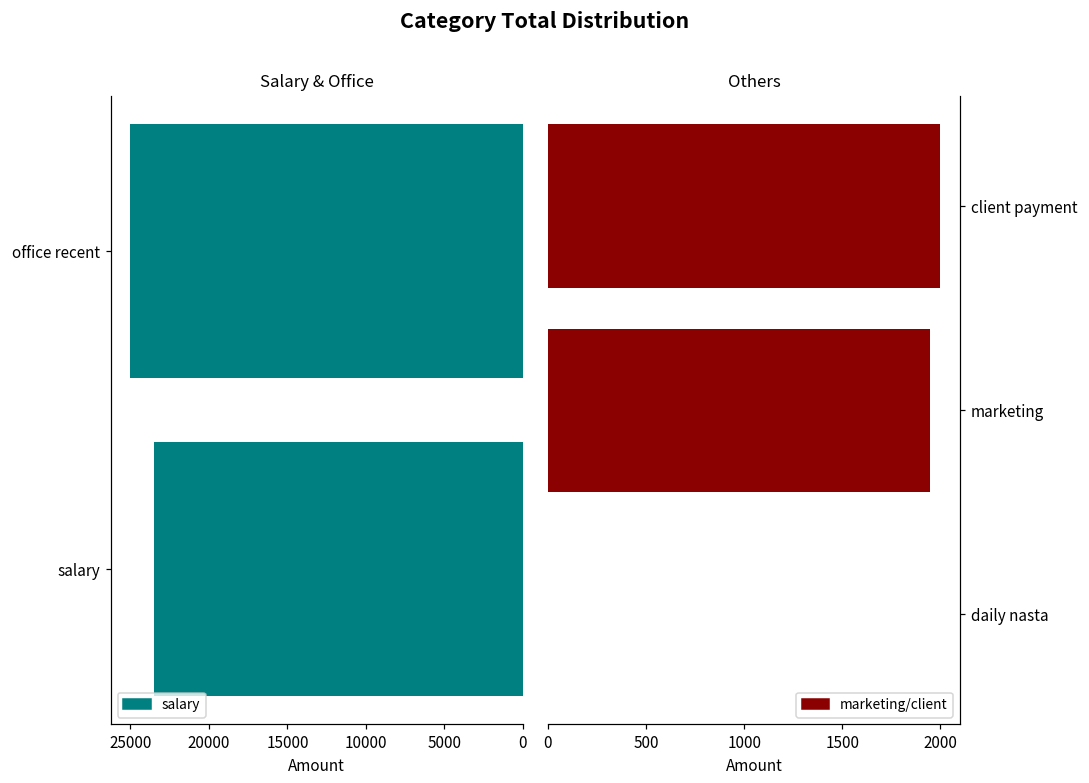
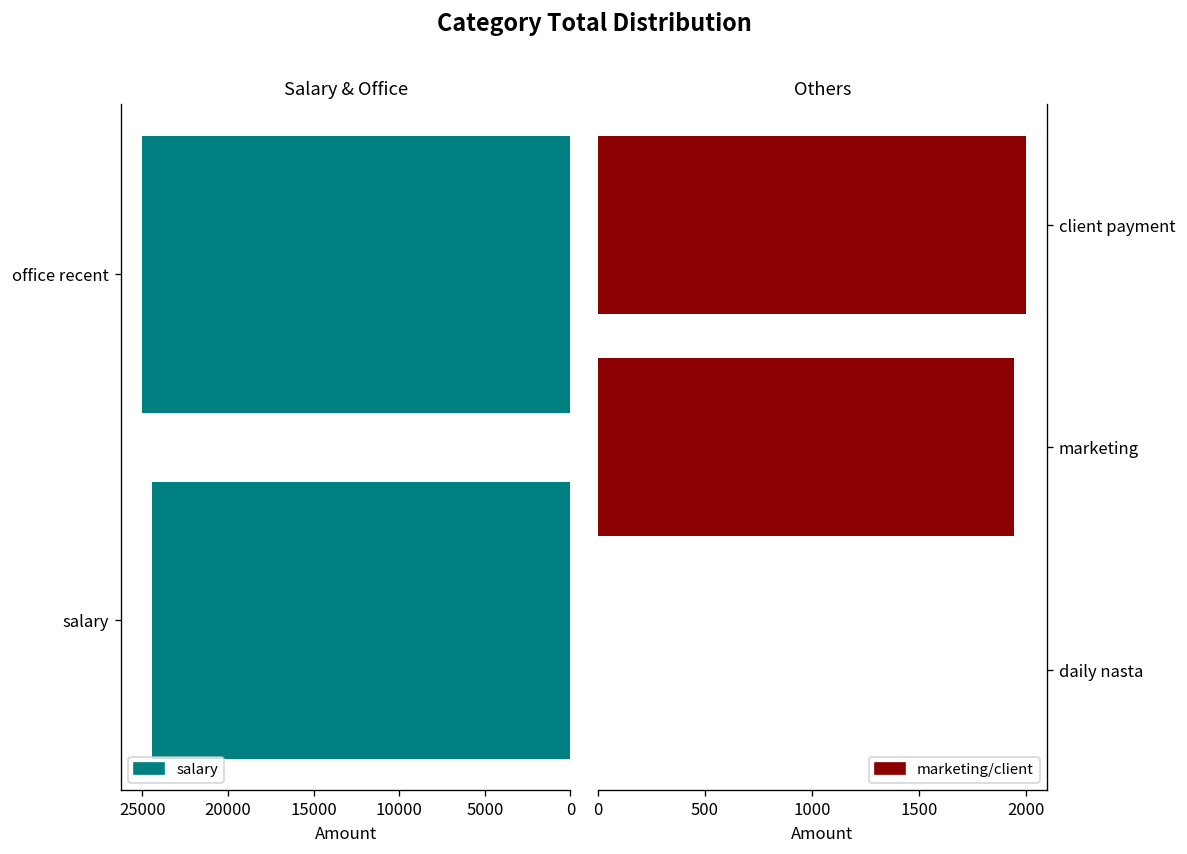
Salary & Office, salary: 23500 -> 24400
